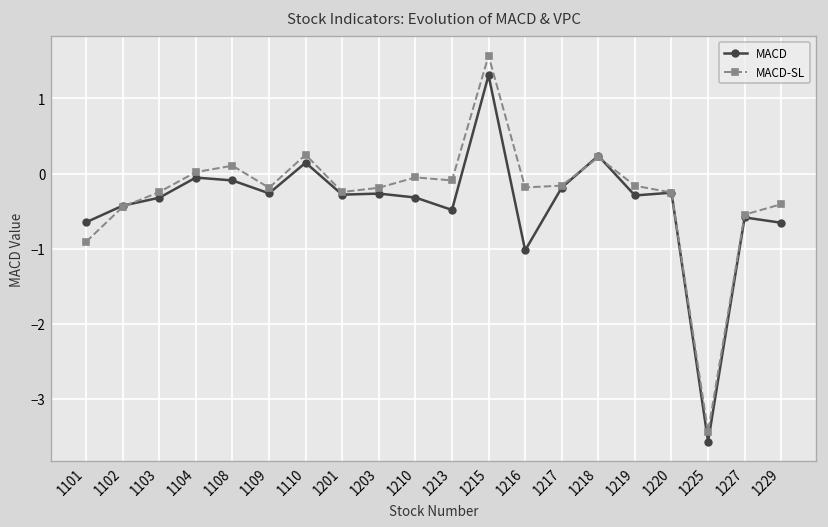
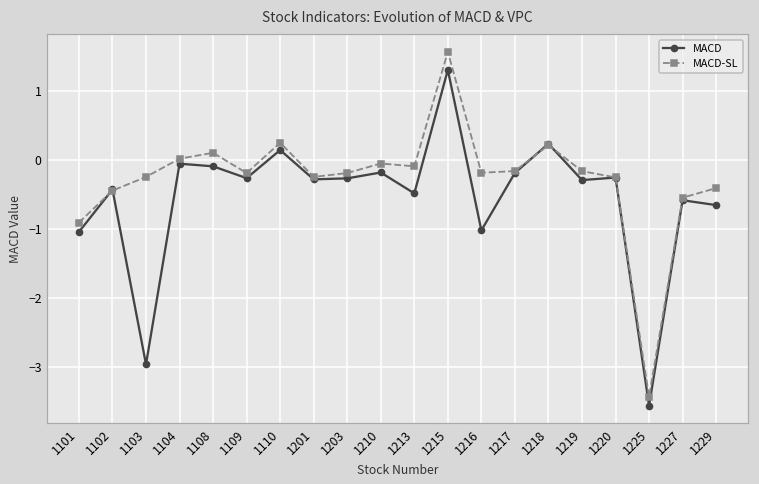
MACD, 1101: -0.6 -> -1.0
MACD, 1103: -0.3 -> -3.0
MACD, 1210: -0.3 -> -0.2
